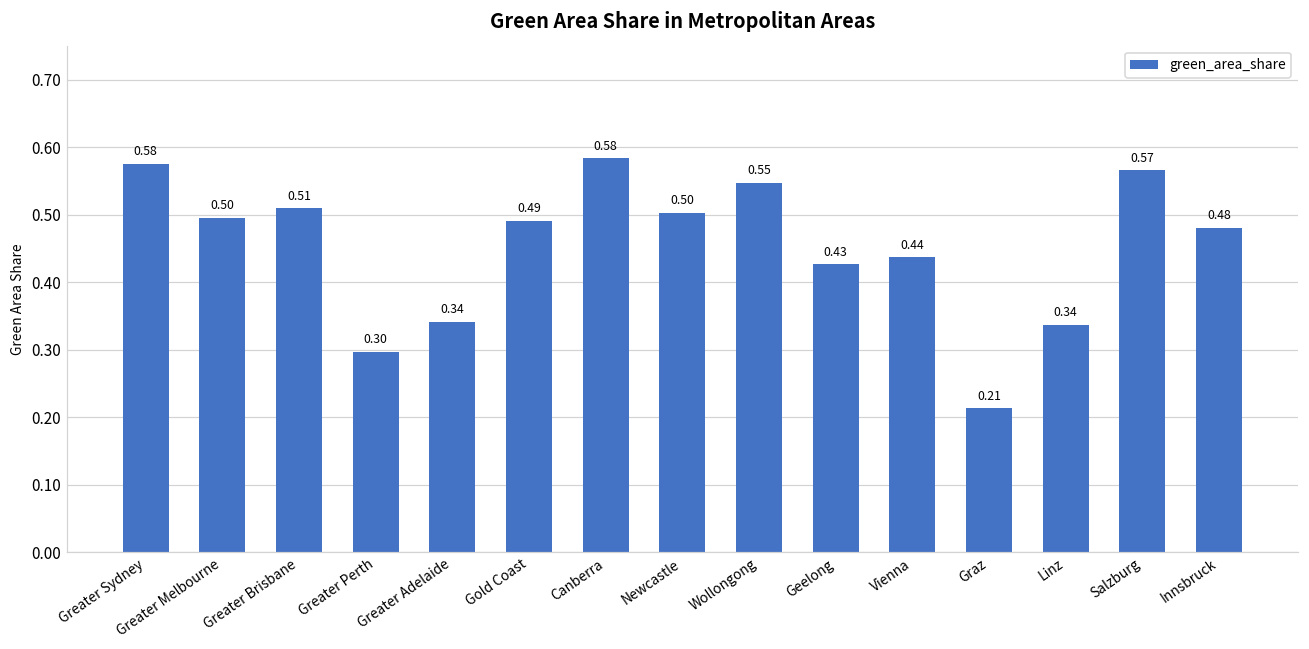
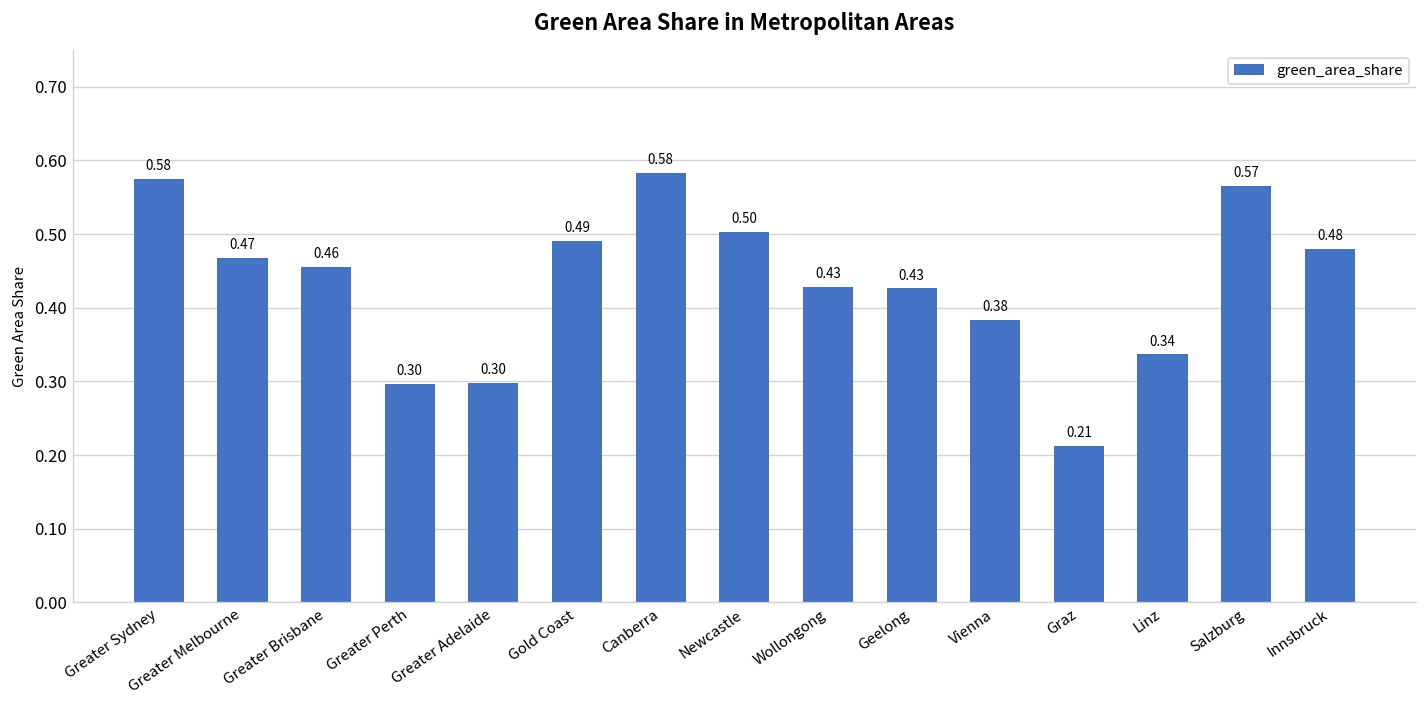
Greater Melbourne: 0.50 -> 0.47
Greater Brisbane: 0.51 -> 0.46
Greater Adelaide: 0.34 -> 0.30
Wollongong: 0.55 -> 0.43
Vienna: 0.44 -> 0.38
